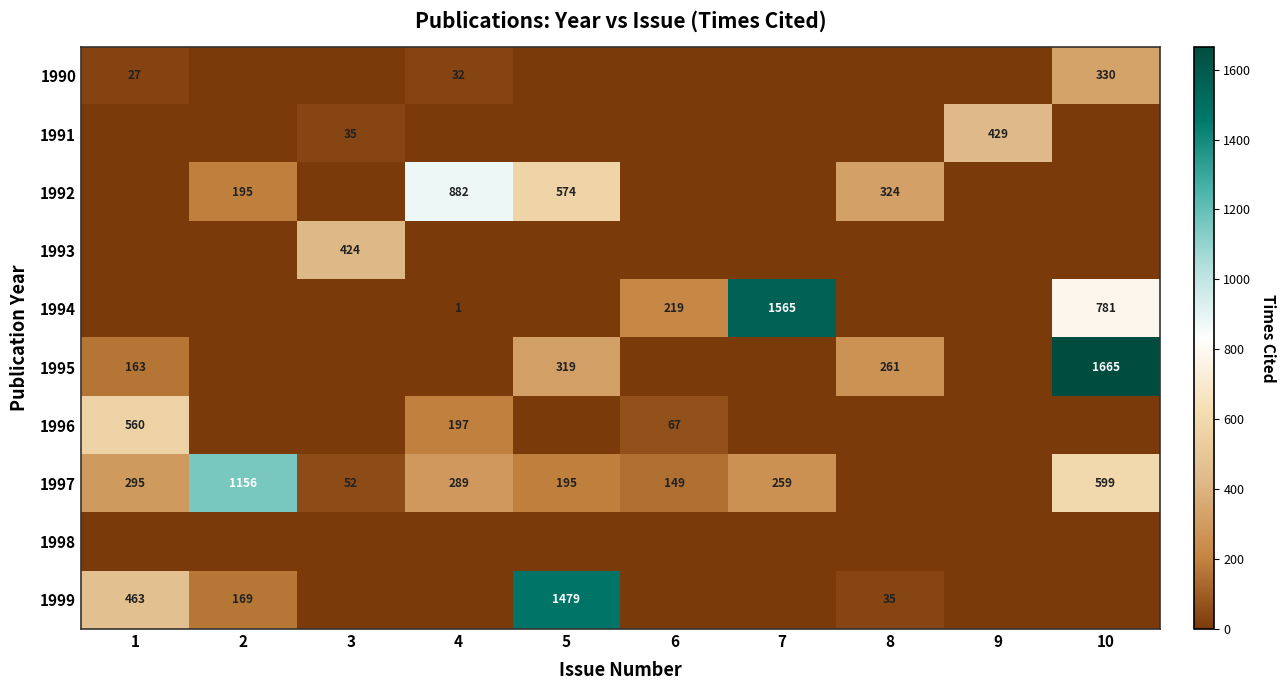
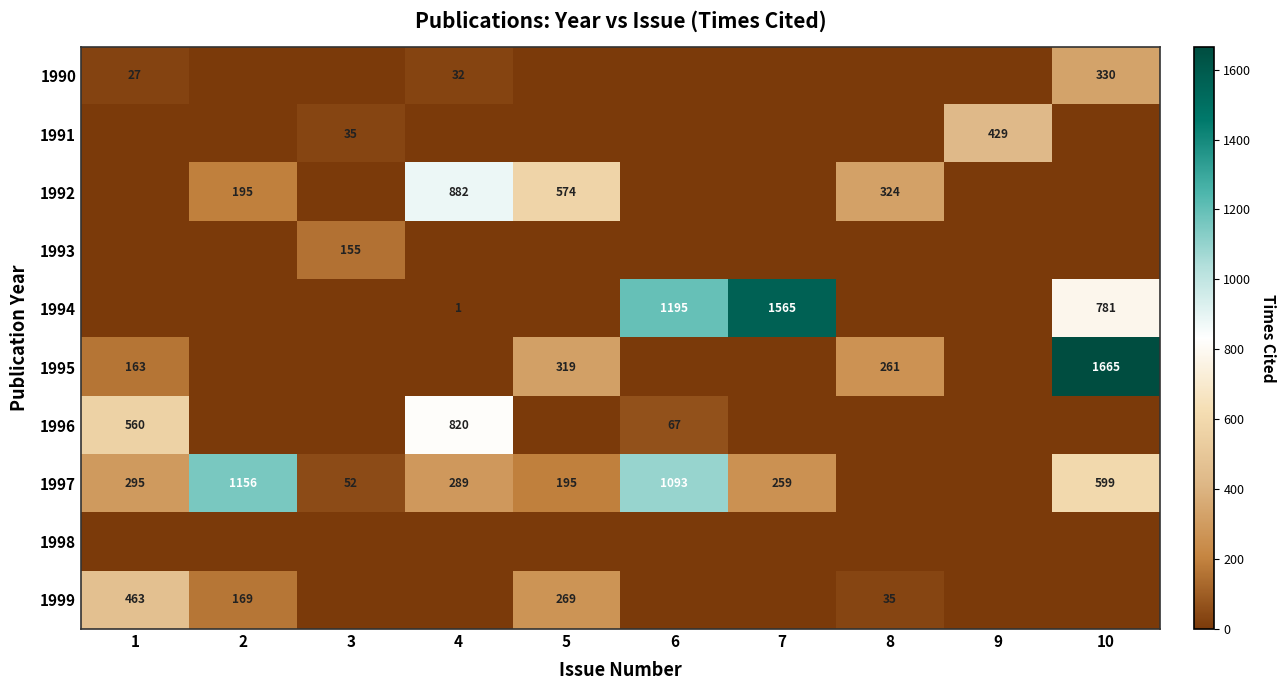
1993, 3: 424 -> 155
1994, 6: 219 -> 1195
1996, 4: 197 -> 820
1997, 6: 149 -> 1093
1999, 5: 1479 -> 269
